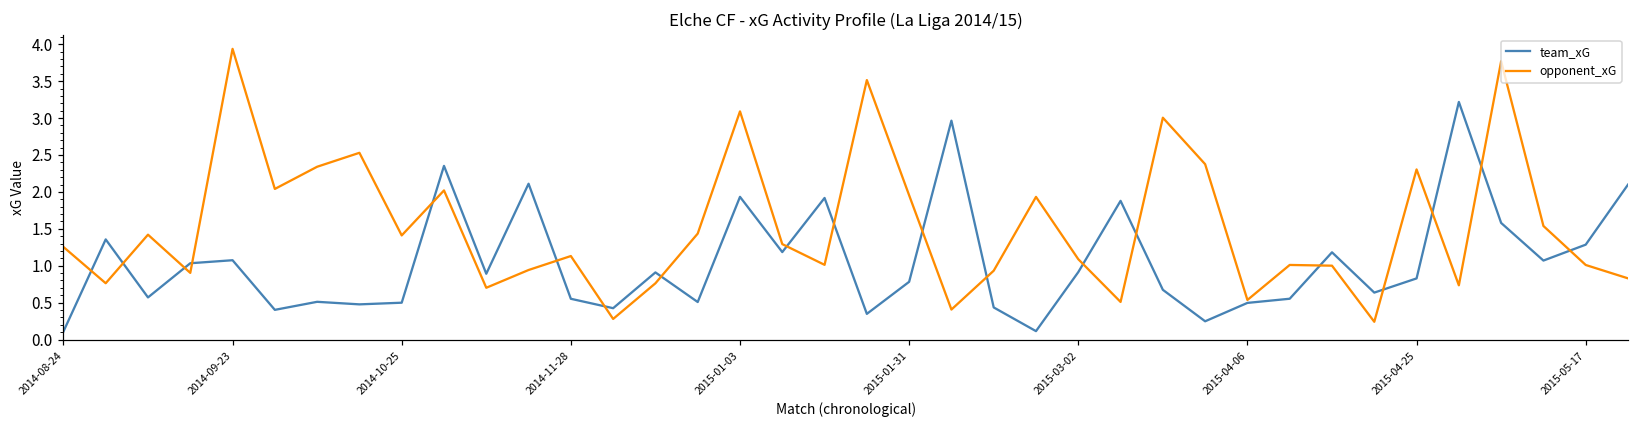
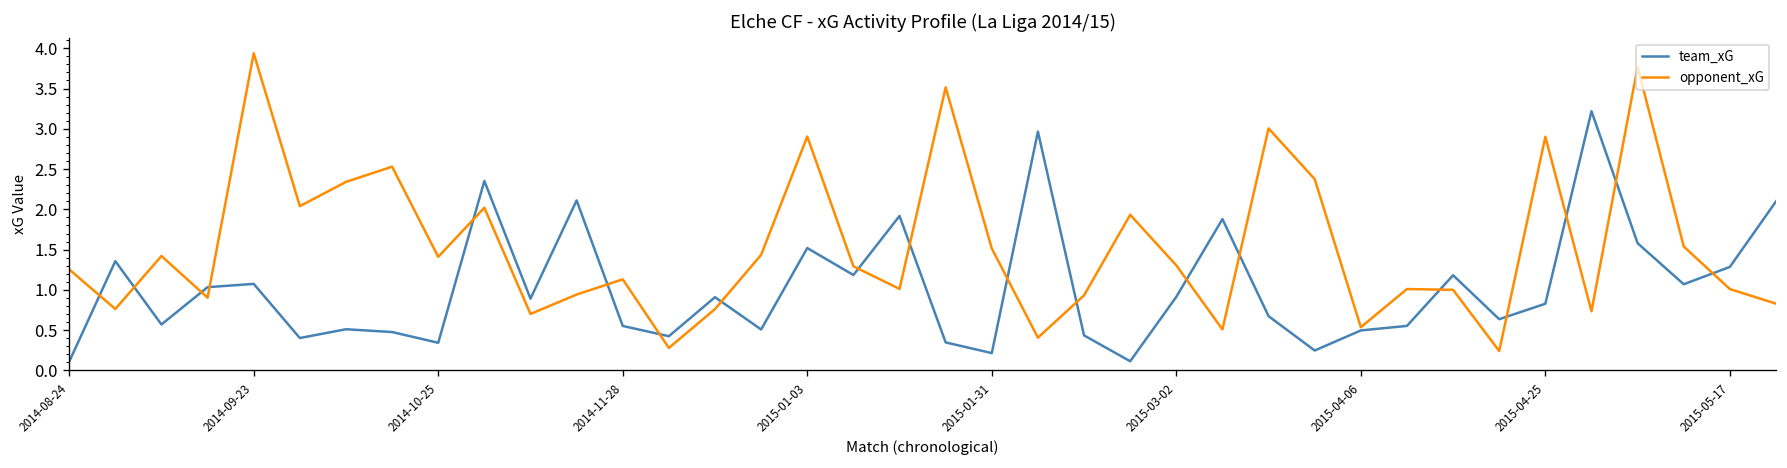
team_xG, 2014-10-25: 0.5 -> 0.3
team_xG, 2015-01-03: 1.9 -> 1.5
opponent_xG, 2015-01-03: 3.1 -> 2.9
team_xG, 2015-01-31: 0.8 -> 0.2
opponent_xG, 2015-01-31: 2.0 -> 1.5
opponent_xG, 2015-03-02: 1.1 -> 1.3
opponent_xG, 2015-04-25: 2.3 -> 2.9
